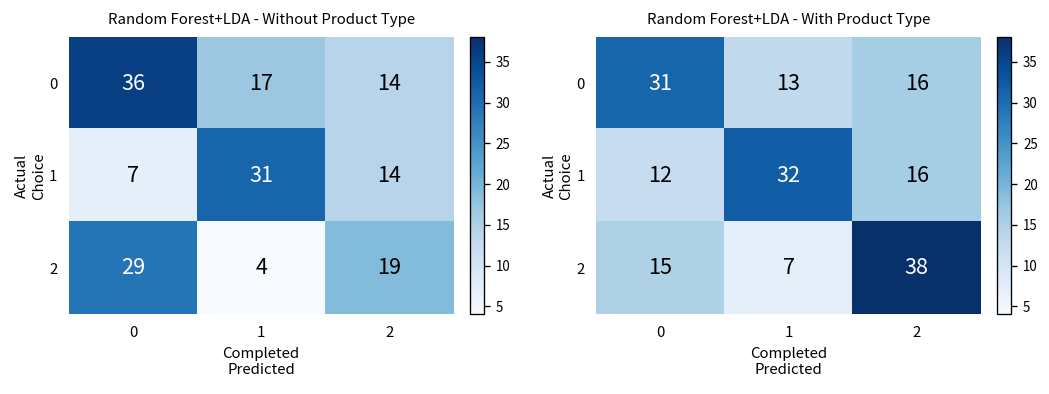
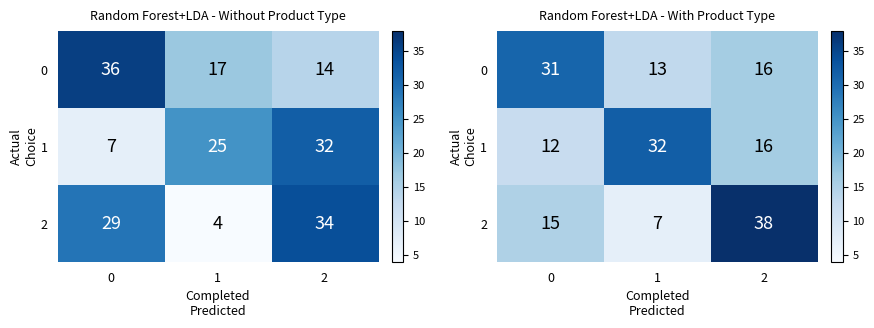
Random Forest+LDA - Without Product Type, 1, 1: 31 -> 25
Random Forest+LDA - Without Product Type, 1, 2: 14 -> 32
Random Forest+LDA - Without Product Type, 2, 2: 19 -> 34
